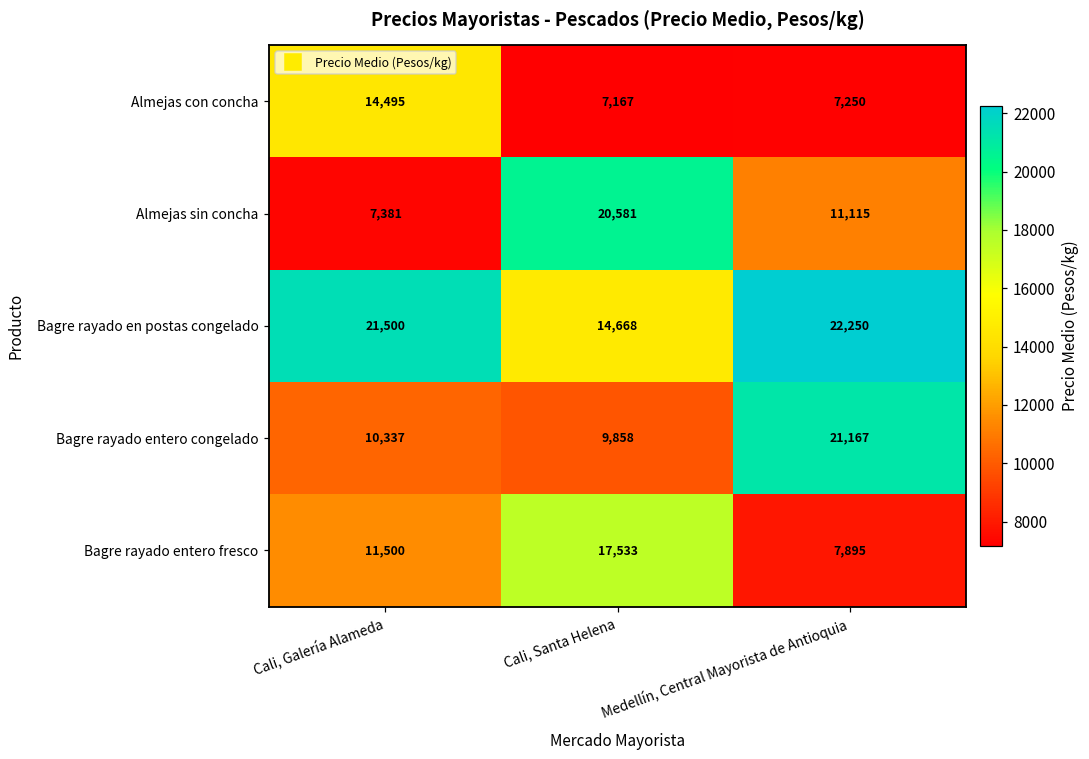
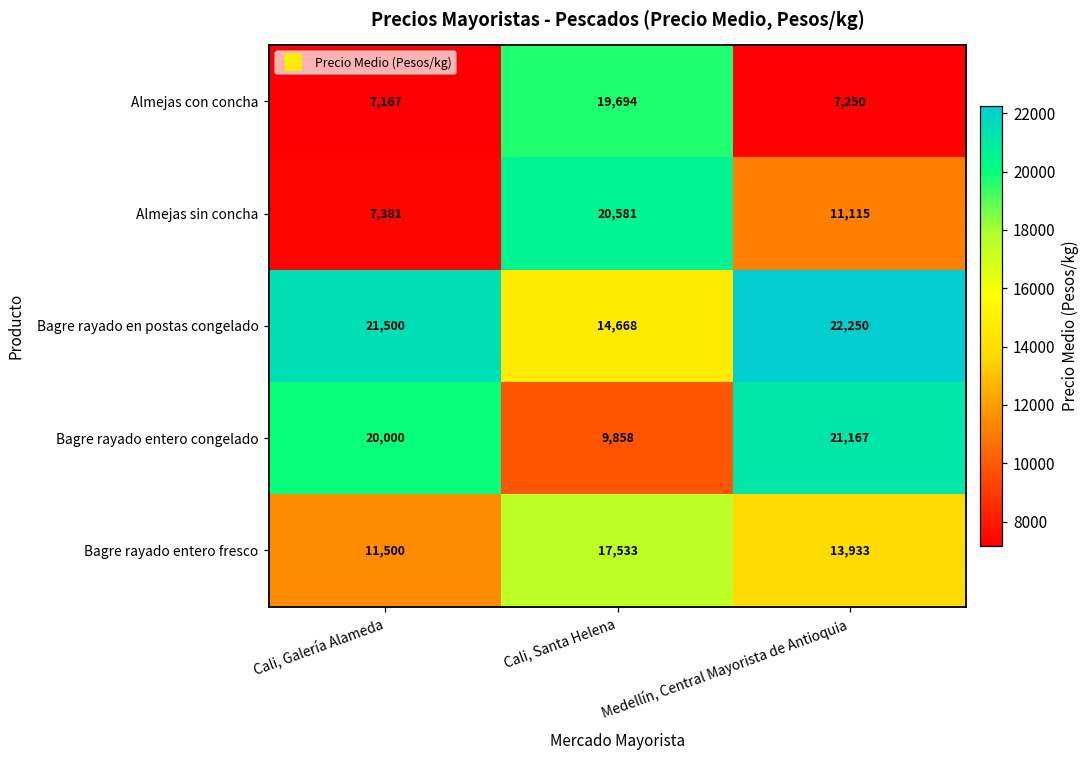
Almejas con concha, Cali, Galería Alameda: 14,495 -> 7,167
Almejas con concha, Cali, Santa Helena: 7,167 -> 19,694
Bagre rayado entero congelado, Cali, Galería Alameda: 10,337 -> 20,000
Bagre rayado entero fresco, Medellín, Central Mayorista de Antioquia: 7,895 -> 13,933
